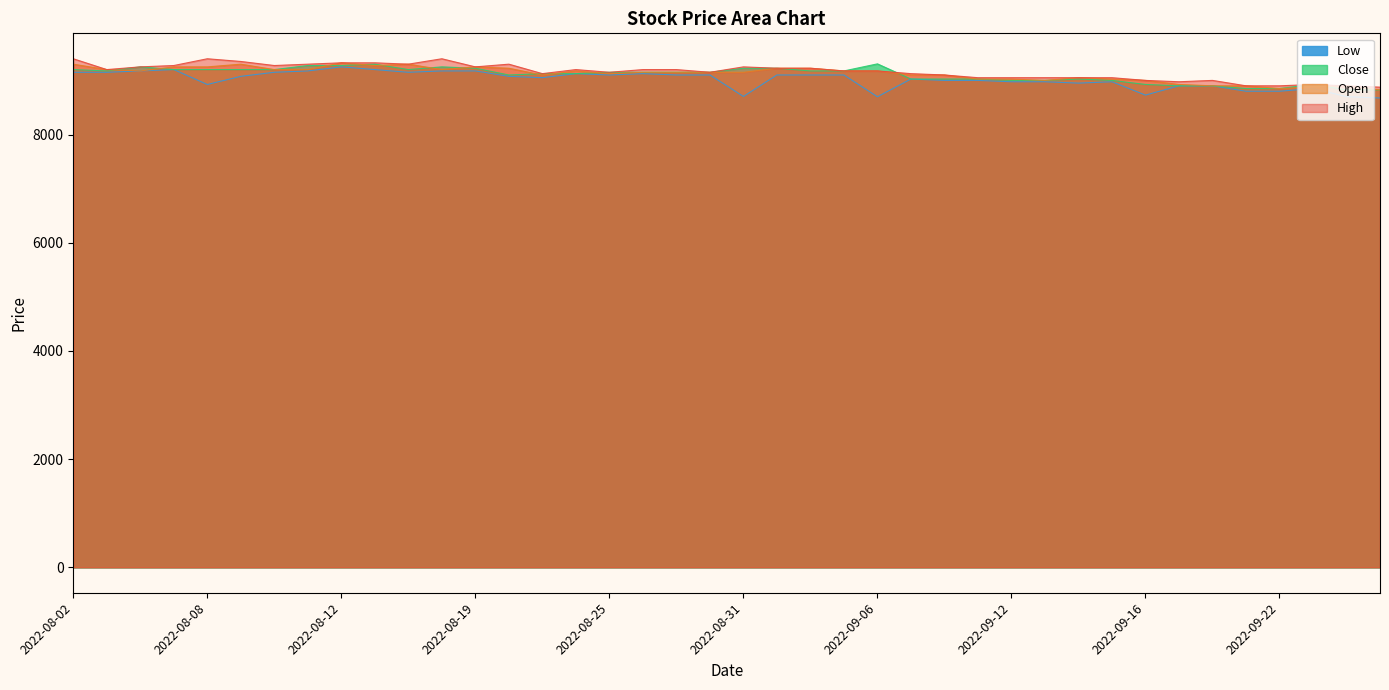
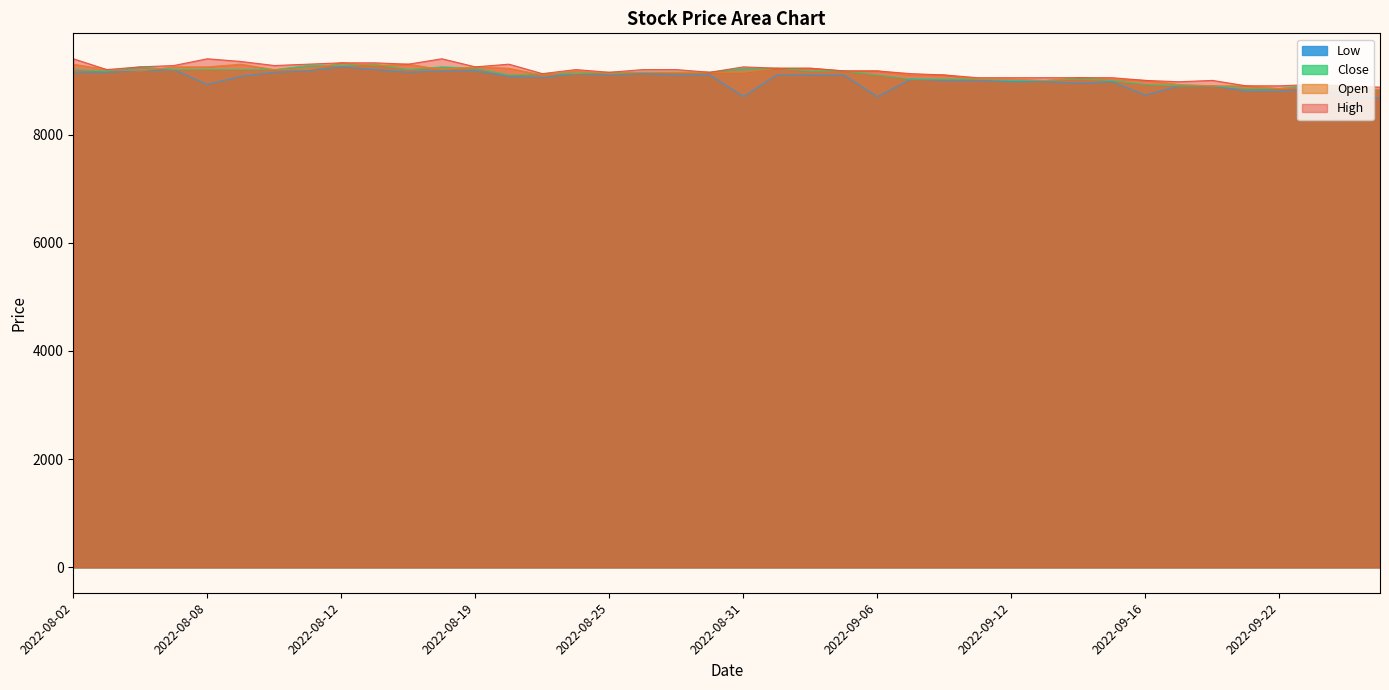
Close, 2022-09-06: 9300 -> 9100
